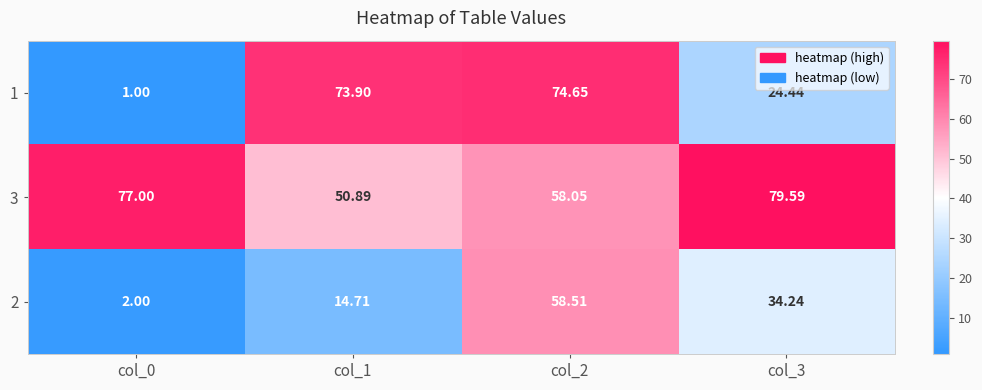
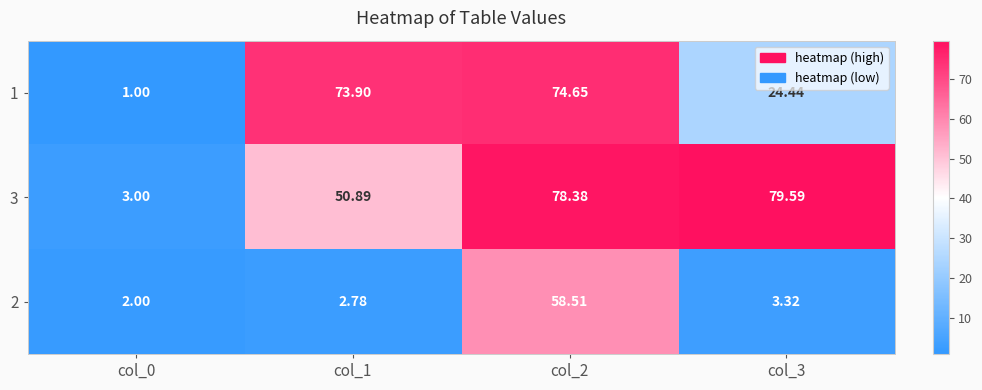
3, col_0: 77.00 -> 3.00
3, col_2: 58.05 -> 78.38
2, col_1: 14.71 -> 2.78
2, col_3: 34.24 -> 3.32
